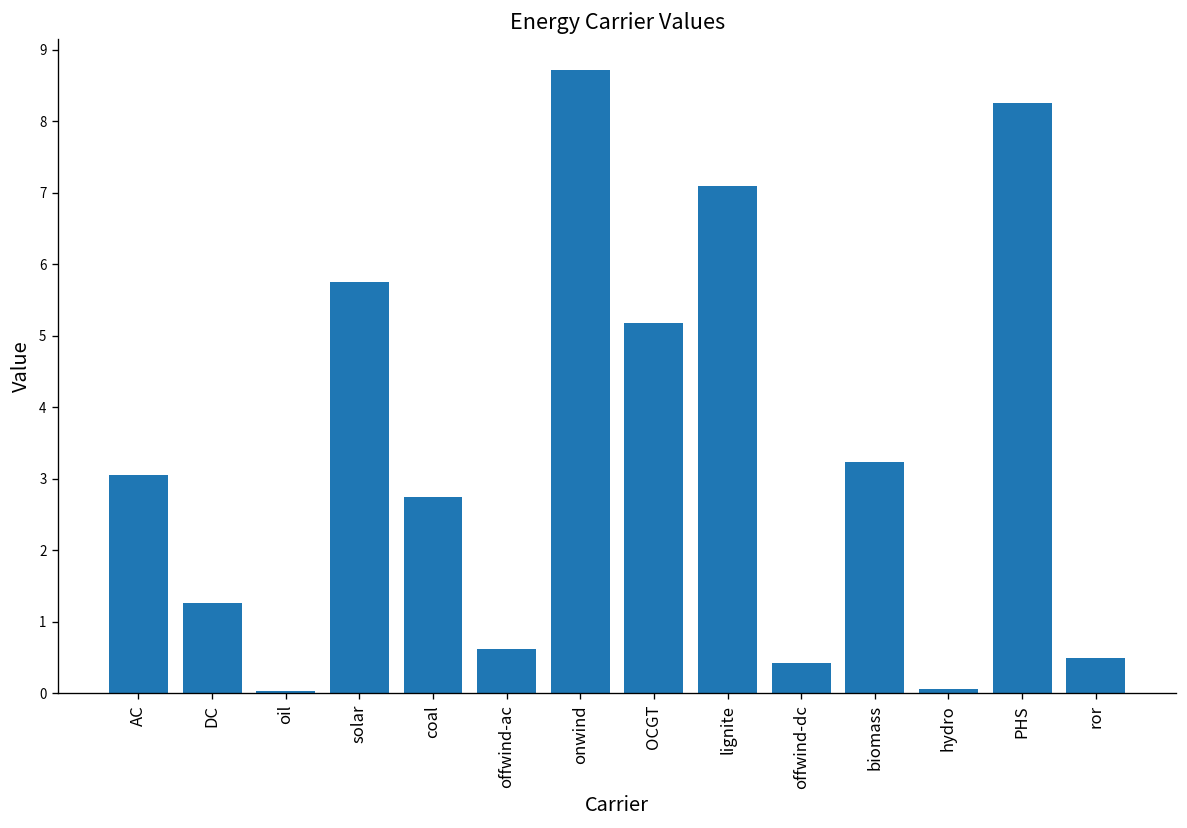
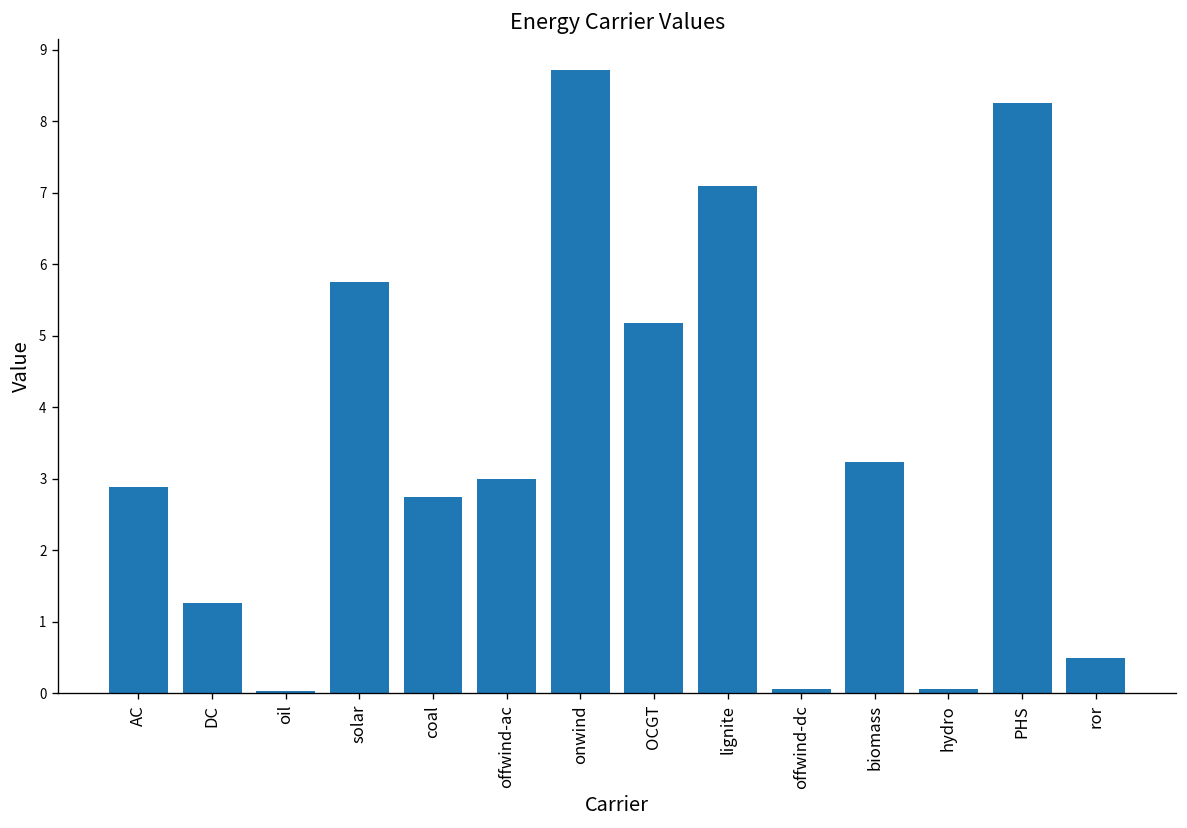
AC: 3.1 -> 2.9
offwind-ac: 0.6 -> 3.0
offwind-dc: 0.4 -> 0.1
